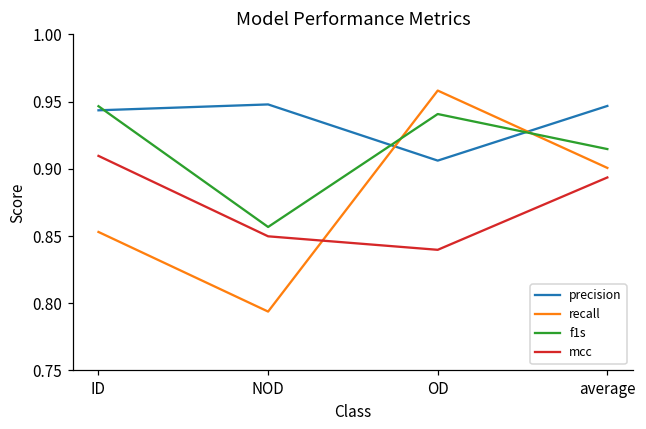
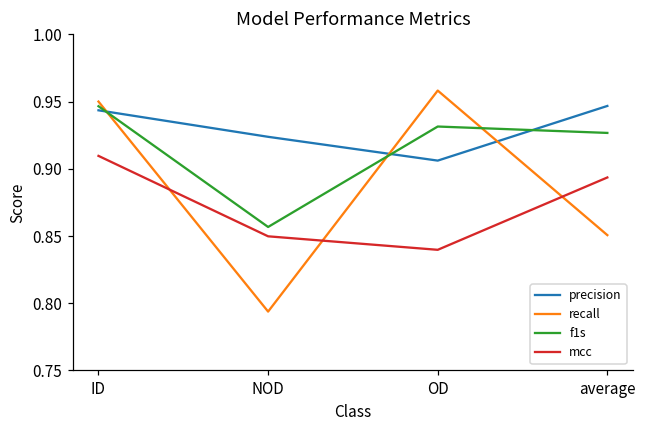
recall, ID: 0.853 -> 0.950
precision, NOD: 0.948 -> 0.924
f1s, OD: 0.941 -> 0.931
recall, average: 0.901 -> 0.851
f1s, average: 0.915 -> 0.927
